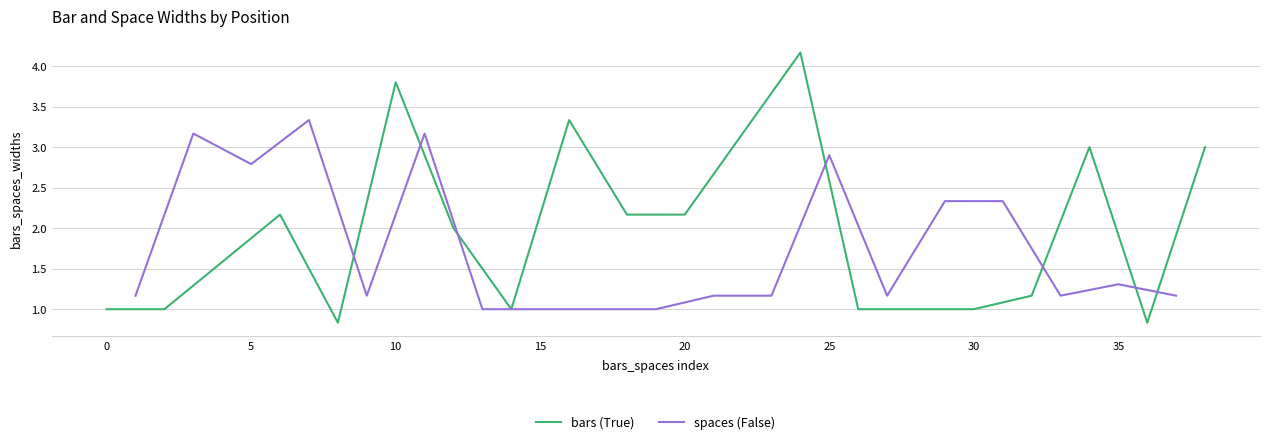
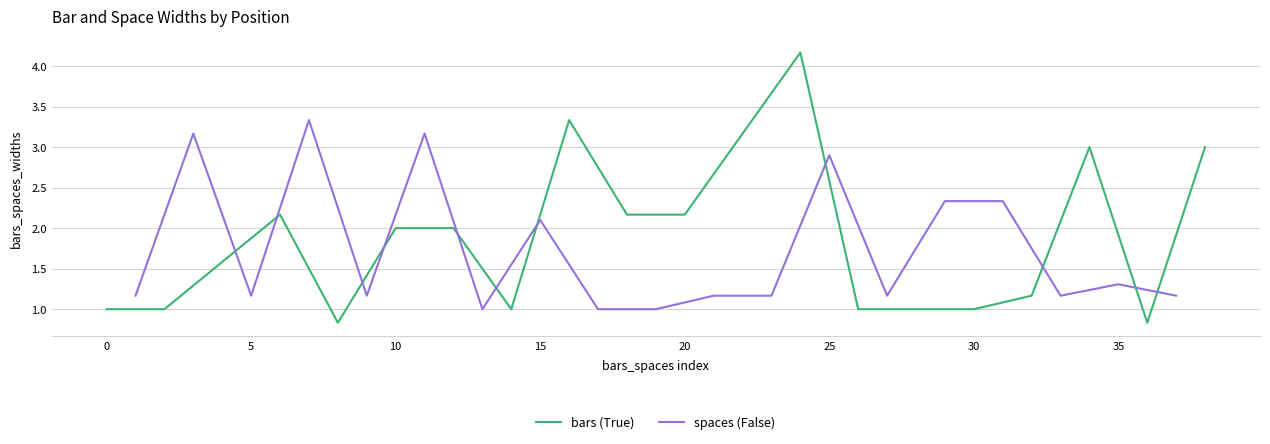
spaces (False), 5: 2.8 -> 1.2
bars (True), 10: 3.8 -> 2.0
spaces (False), 15: 1.0 -> 2.1
